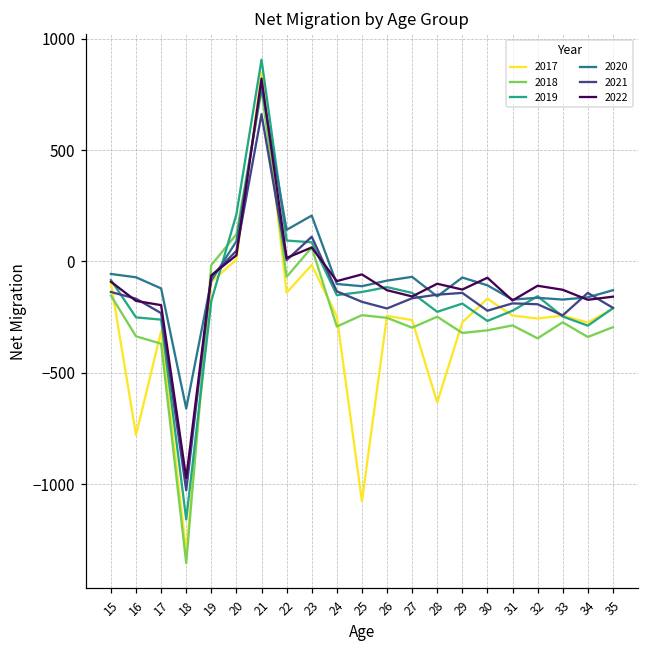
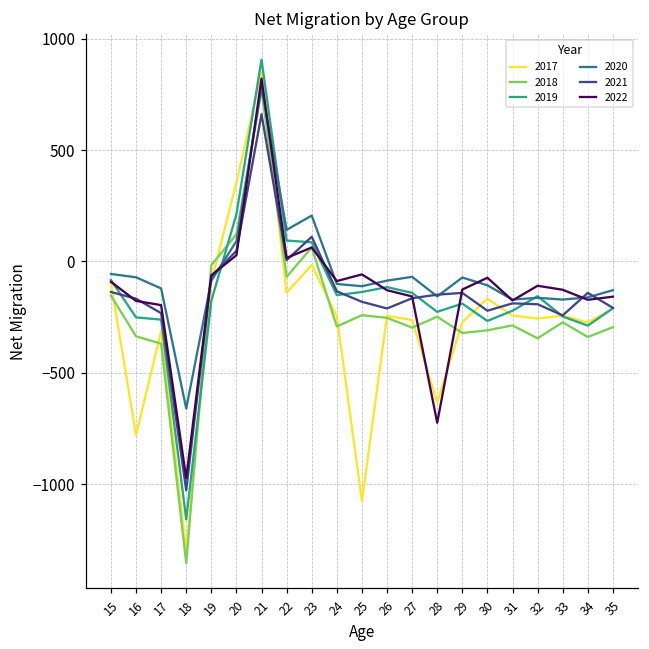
2017, 20: 10 -> 360
2022, 28: -100 -> -720
